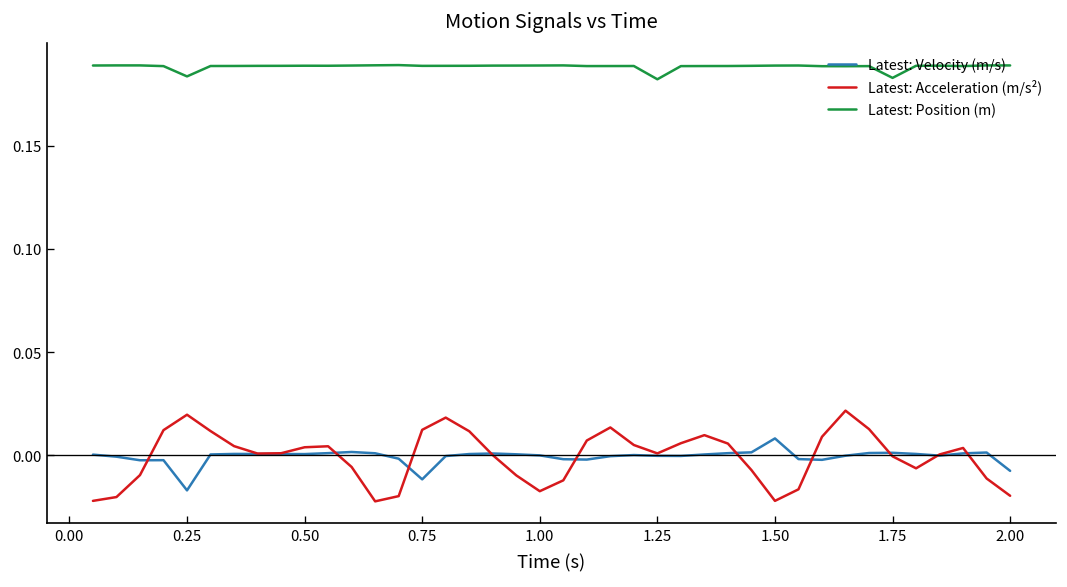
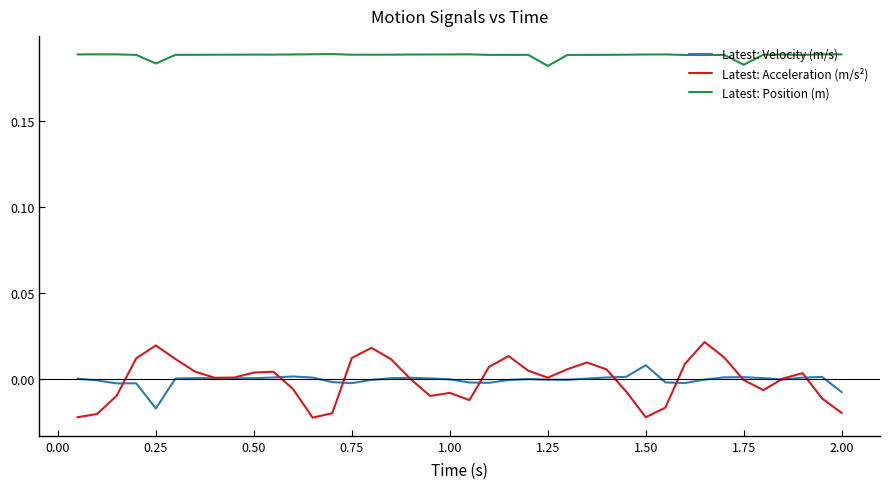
Latest: Velocity (m/s), 0.75: -0.012 -> -0.002
Latest: Acceleration (m/s²), 1.00: -0.017 -> -0.008
